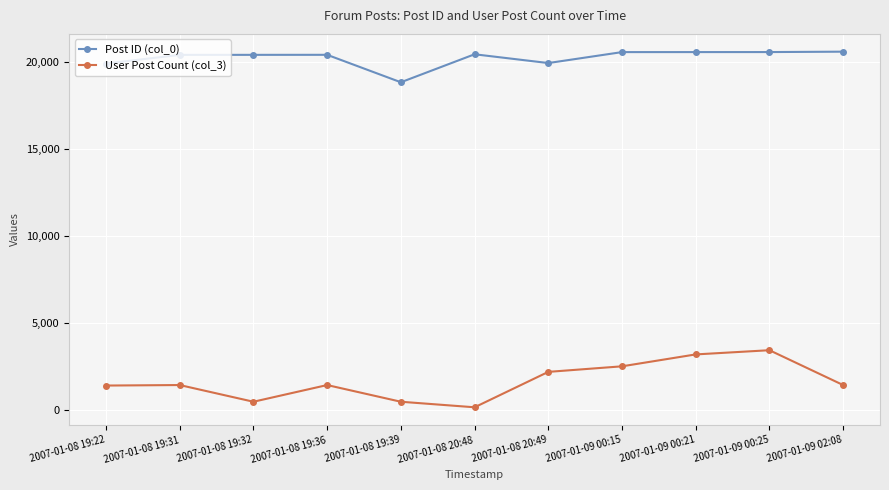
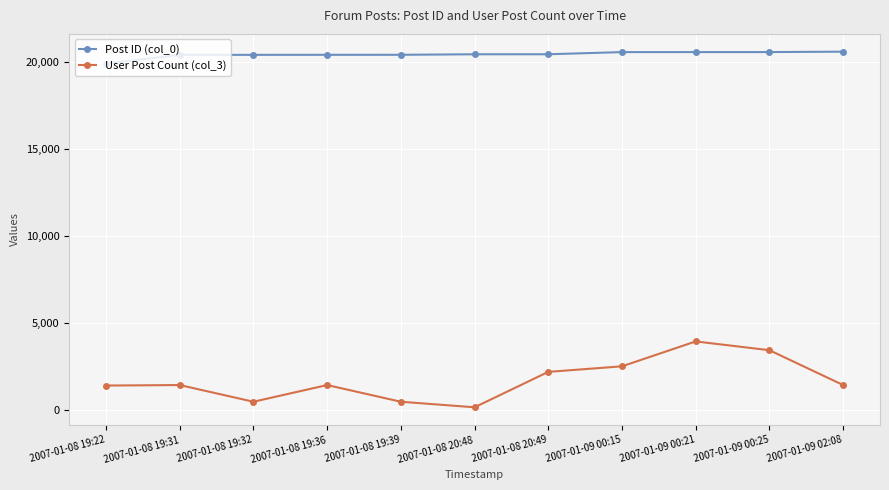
Post ID (col_0), 2007-01-08 19:39: 18,800 -> 20,400
Post ID (col_0), 2007-01-08 20:49: 19,900 -> 20,500
User Post Count (col_3), 2007-01-09 00:21: 3,200 -> 3,900
